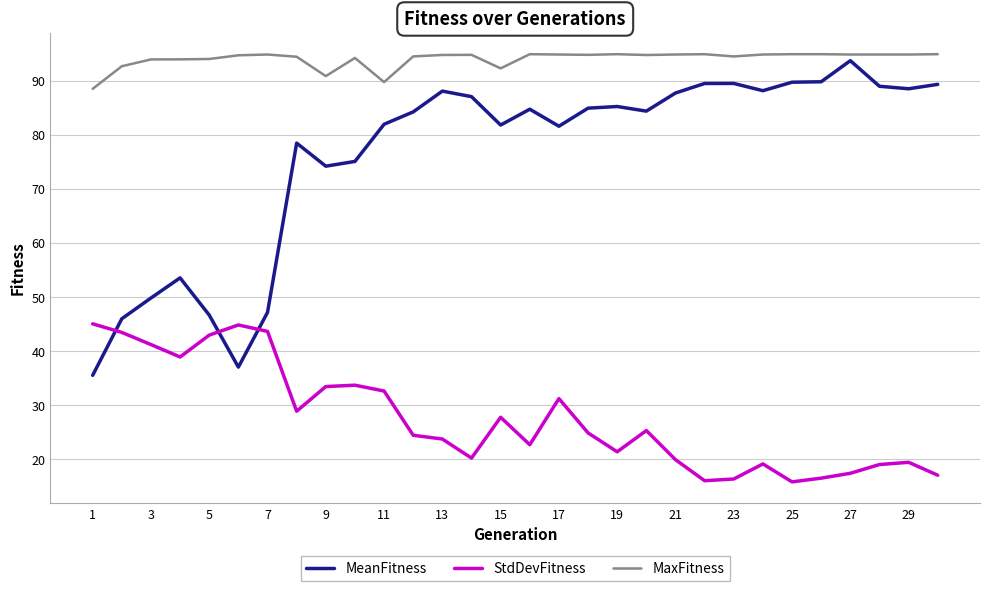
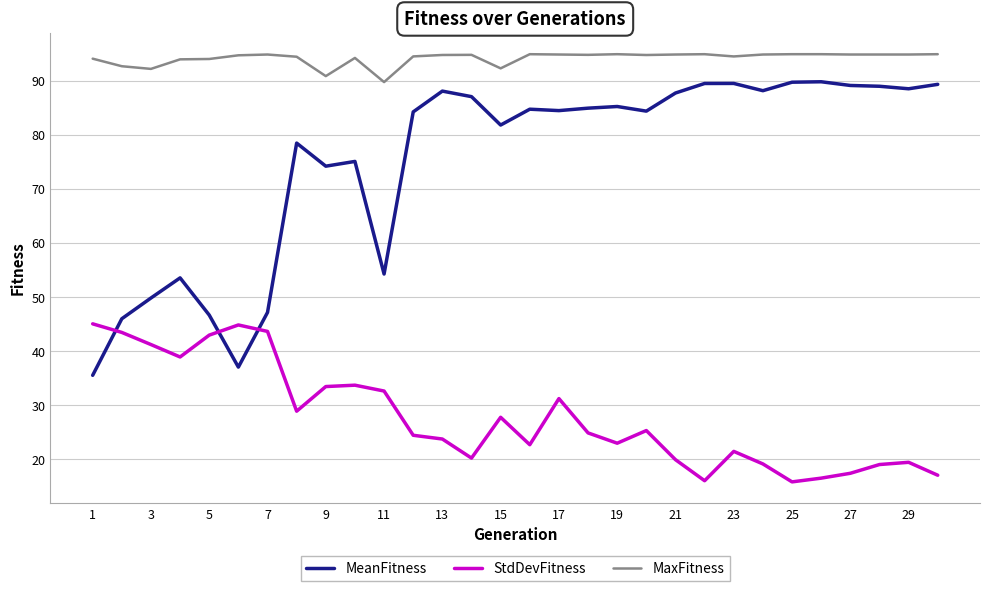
MaxFitness, 1: 88 -> 94
MaxFitness, 3: 94 -> 92
MeanFitness, 11: 82 -> 54
MeanFitness, 17: 82 -> 84
StdDevFitness, 19: 21 -> 23
StdDevFitness, 23: 16 -> 21
MeanFitness, 27: 94 -> 89
